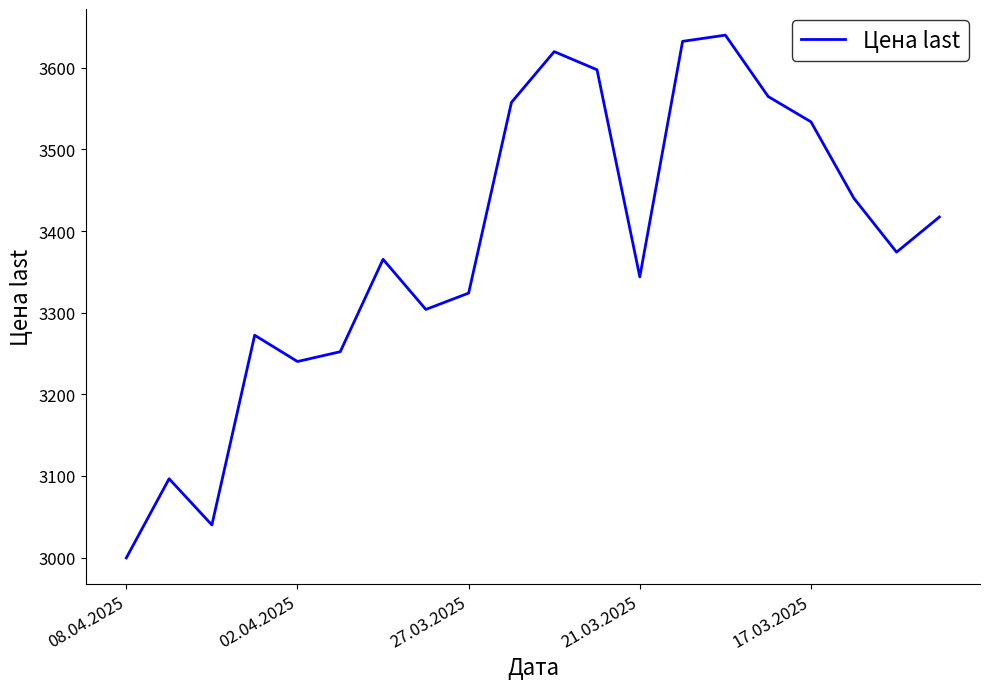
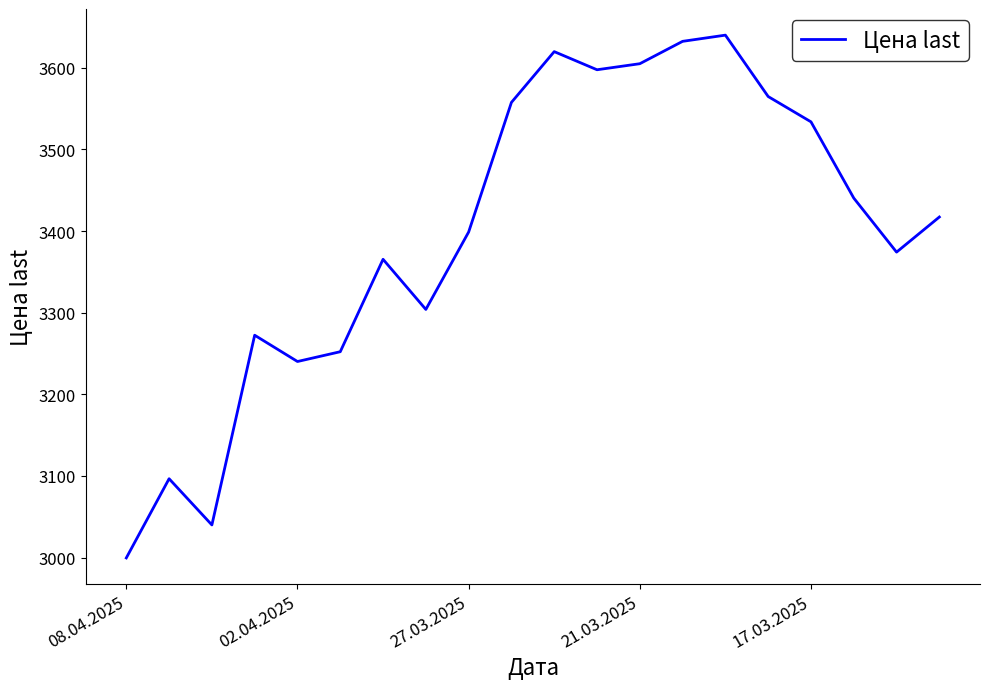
27.03.2025: 3320 -> 3400
21.03.2025: 3340 -> 3610
